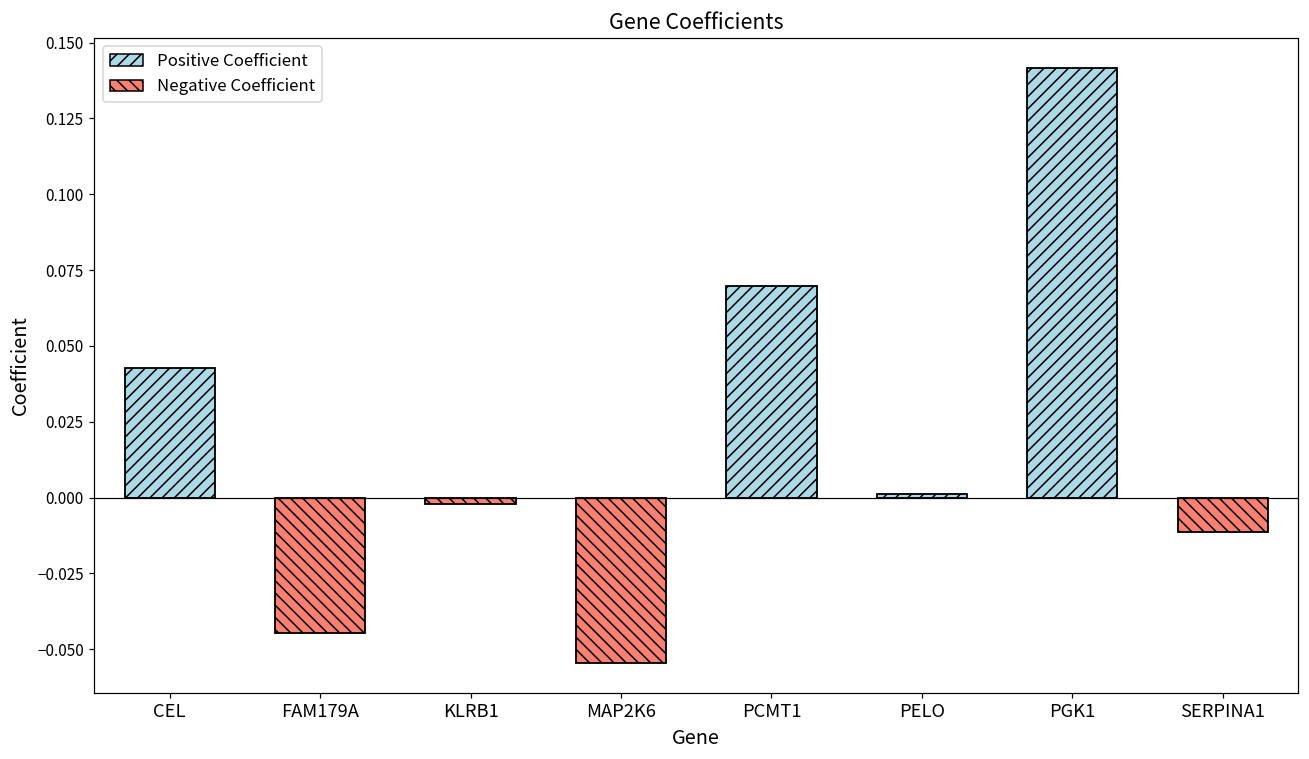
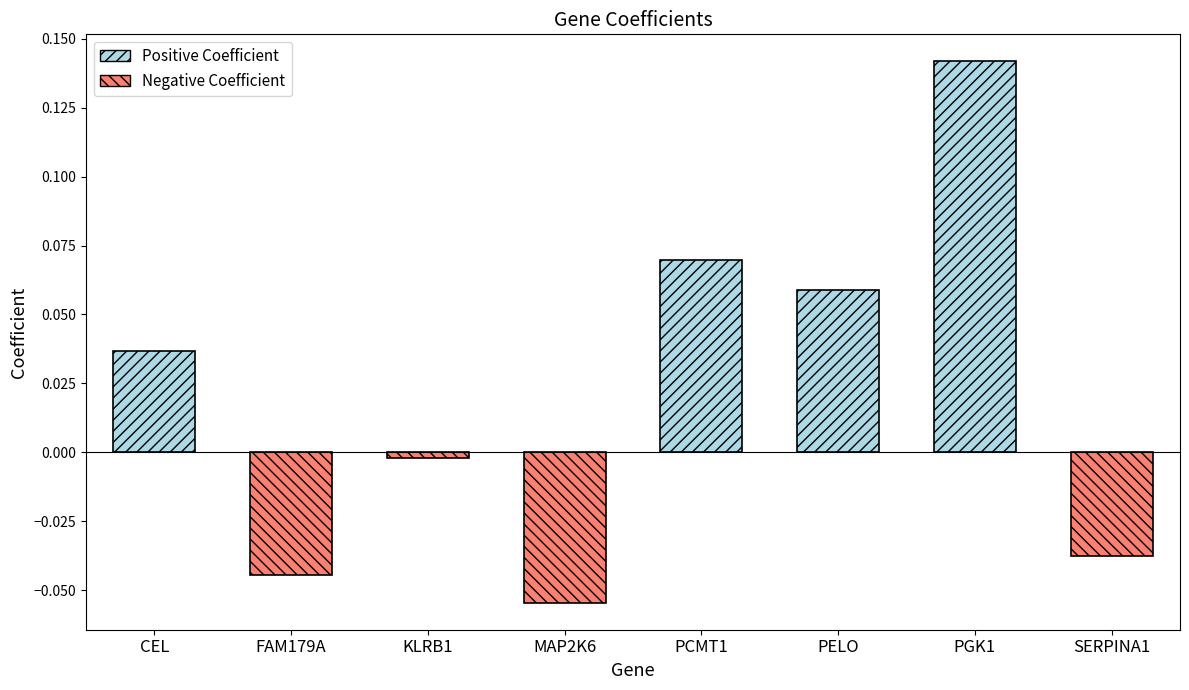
CEL: 0.043 -> 0.037
PELO: 0.001 -> 0.059
SERPINA1: -0.011 -> -0.038
